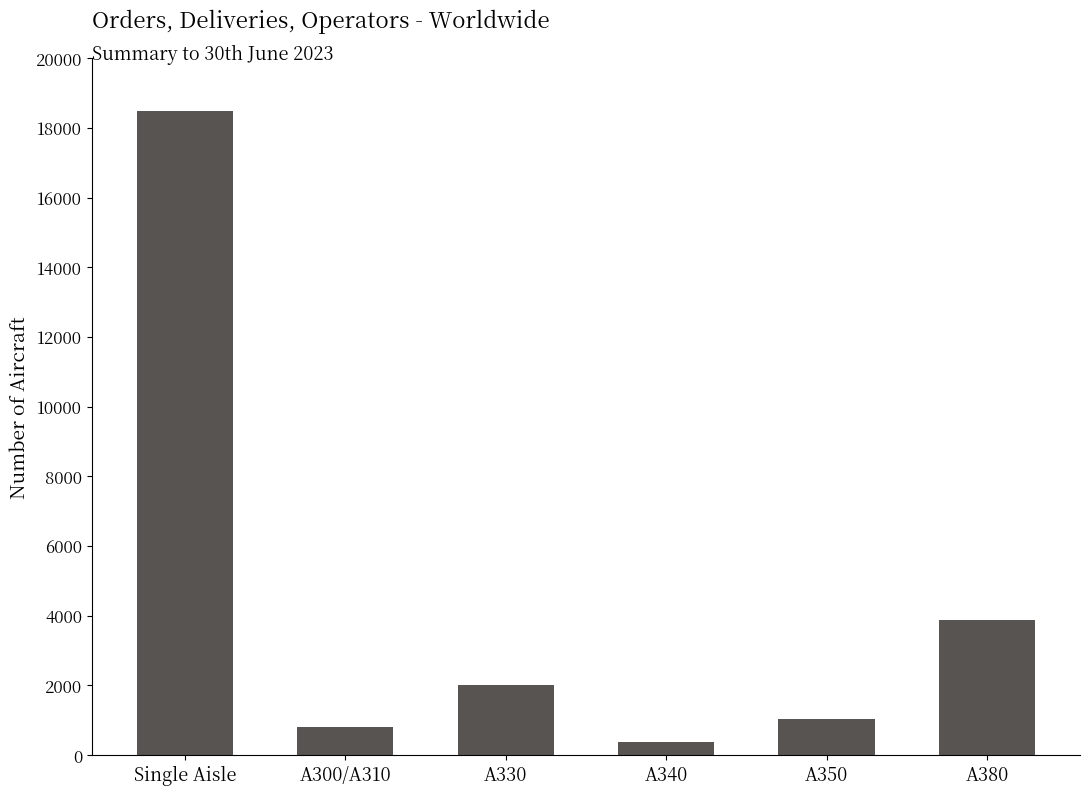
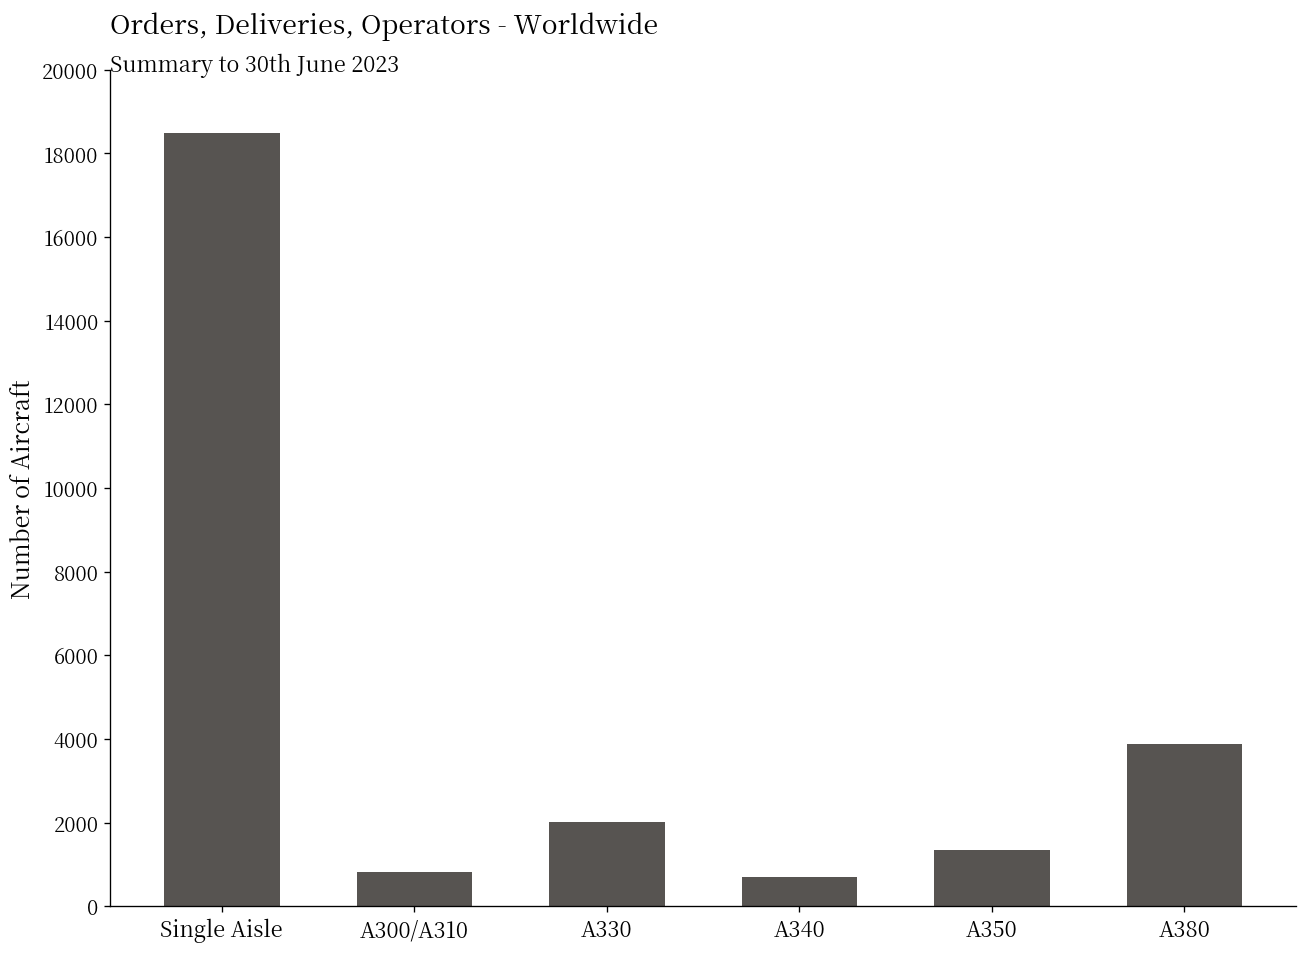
A340: 400 -> 700
A350: 1000 -> 1300
